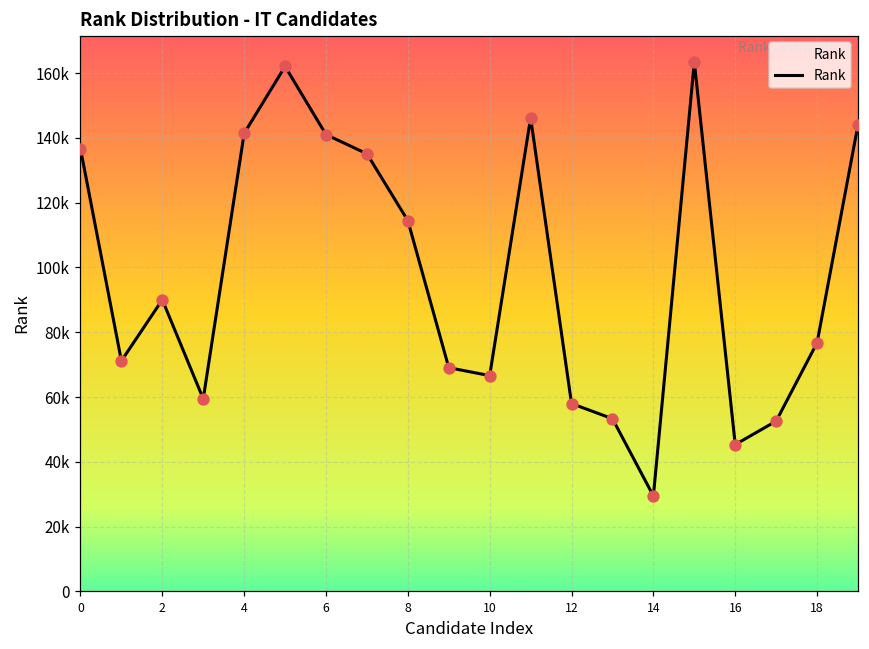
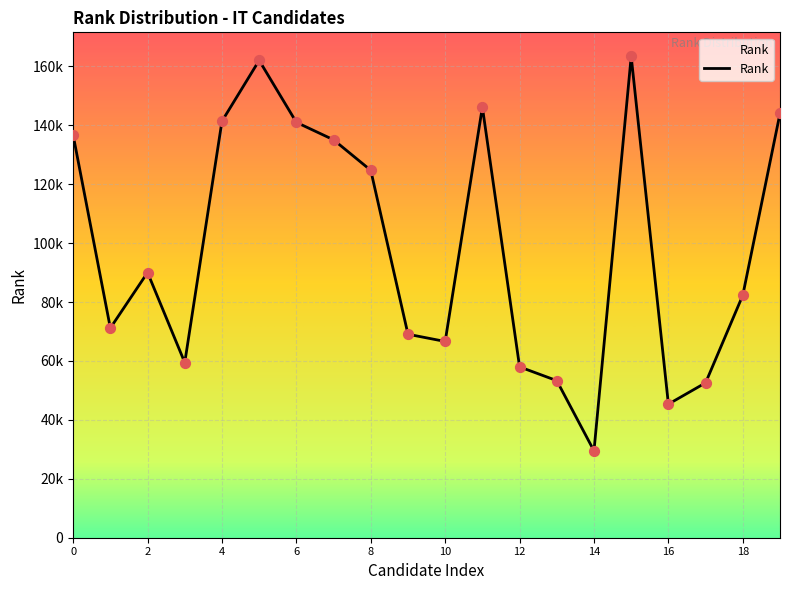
8: 114000 -> 125000
18: 77000 -> 82000
